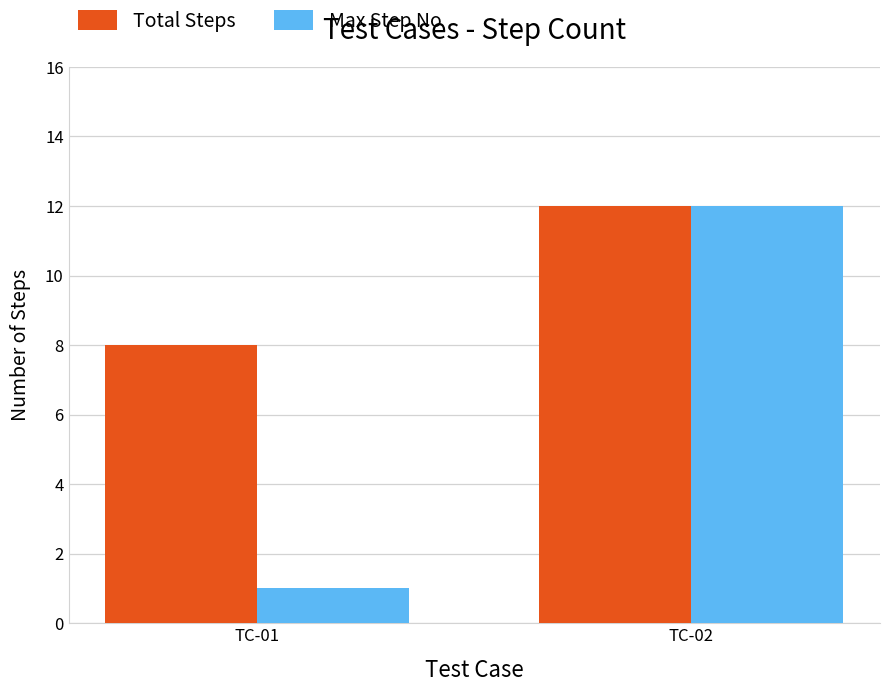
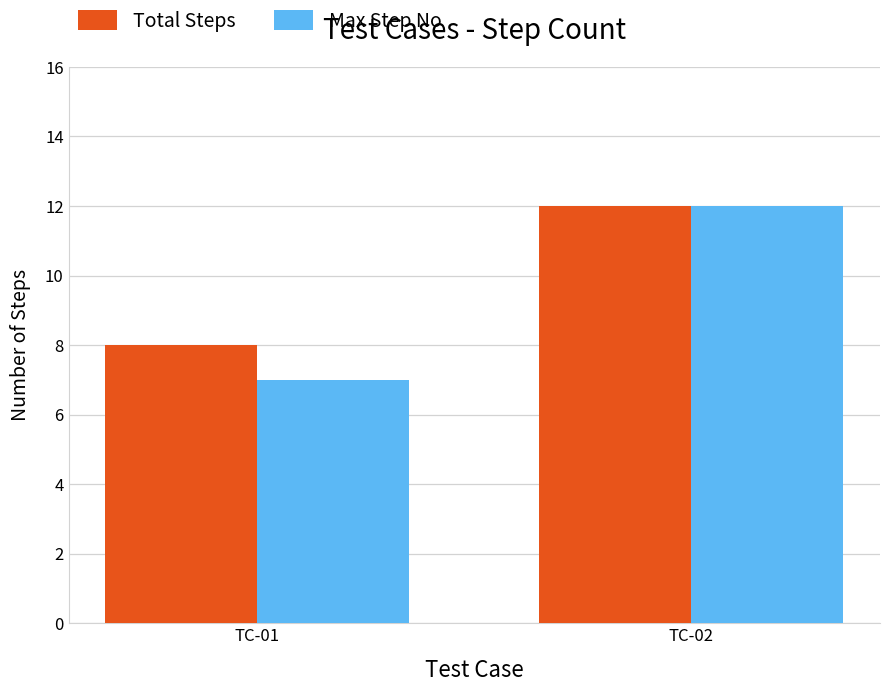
Max Step No, TC-01: 1 -> 7
